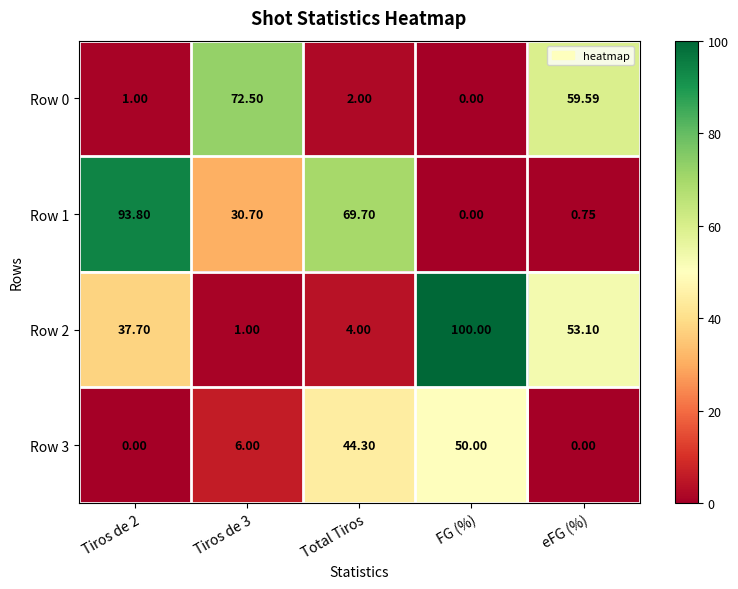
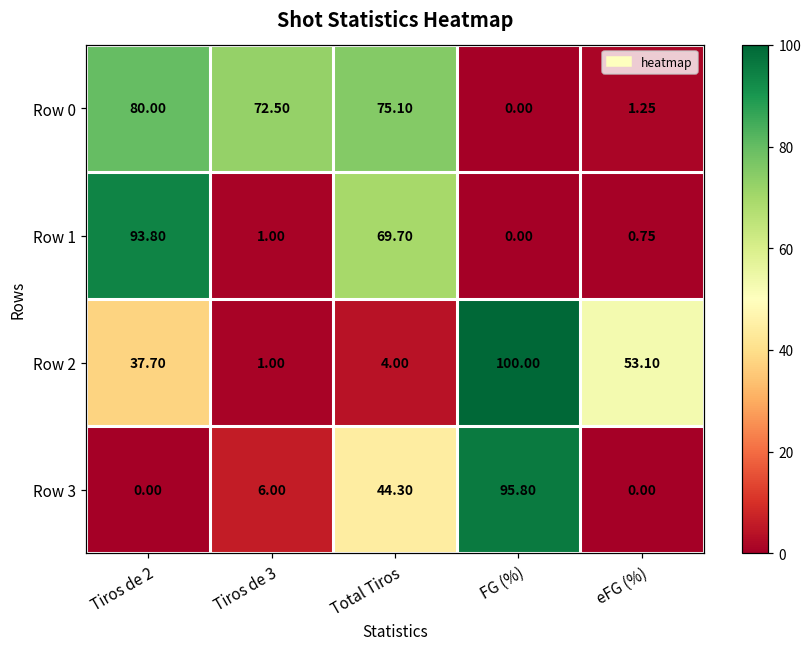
Row 0, Tiros de 2: 1.00 -> 80.00
Row 0, Total Tiros: 2.00 -> 75.10
Row 0, eFG (%): 59.59 -> 1.25
Row 1, Tiros de 3: 30.70 -> 1.00
Row 3, FG (%): 50.00 -> 95.80
